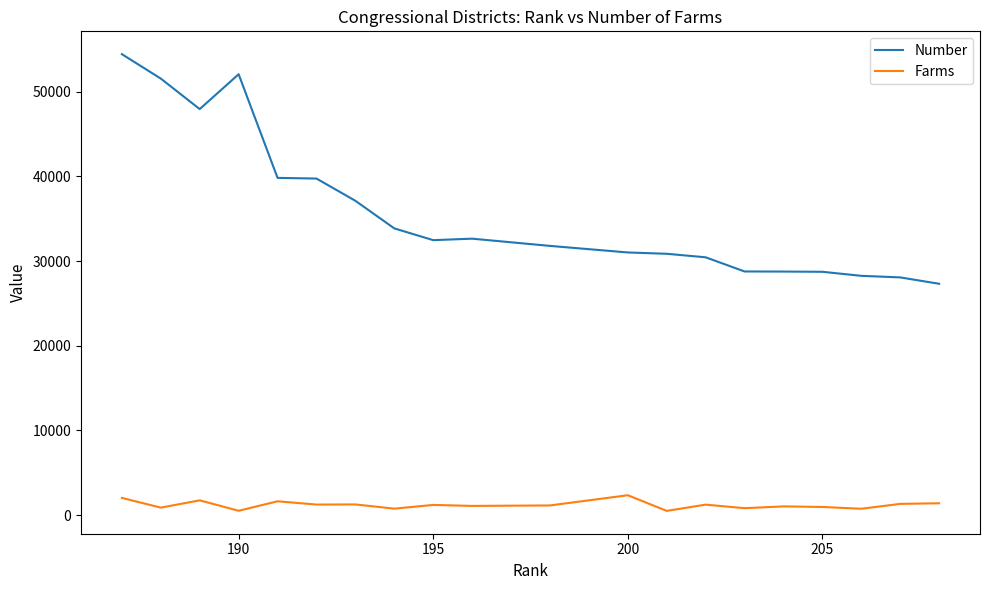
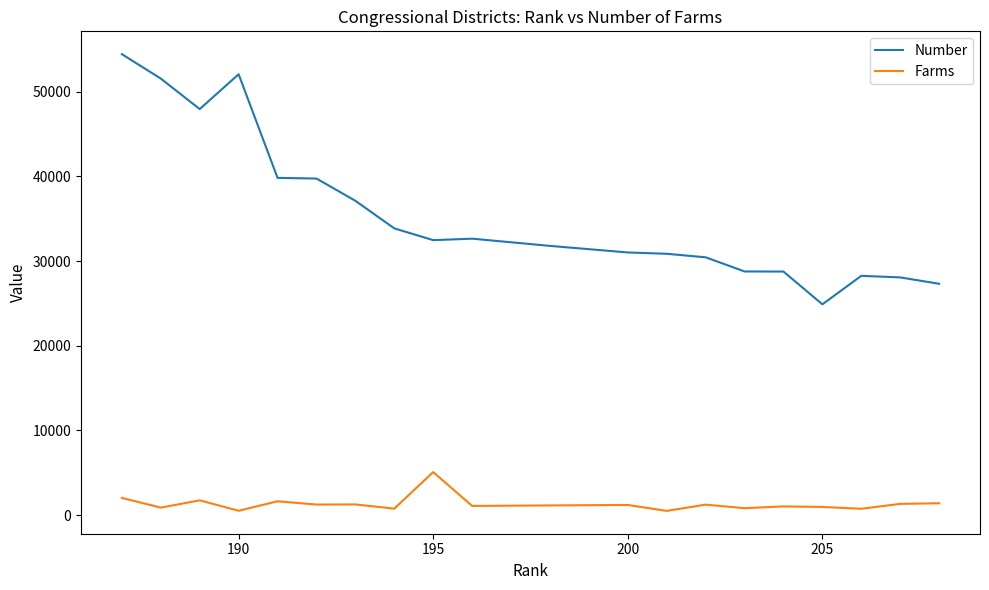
Farms, 195: 1000 -> 5000
Farms, 200: 2000 -> 1000
Number, 205: 29000 -> 25000
